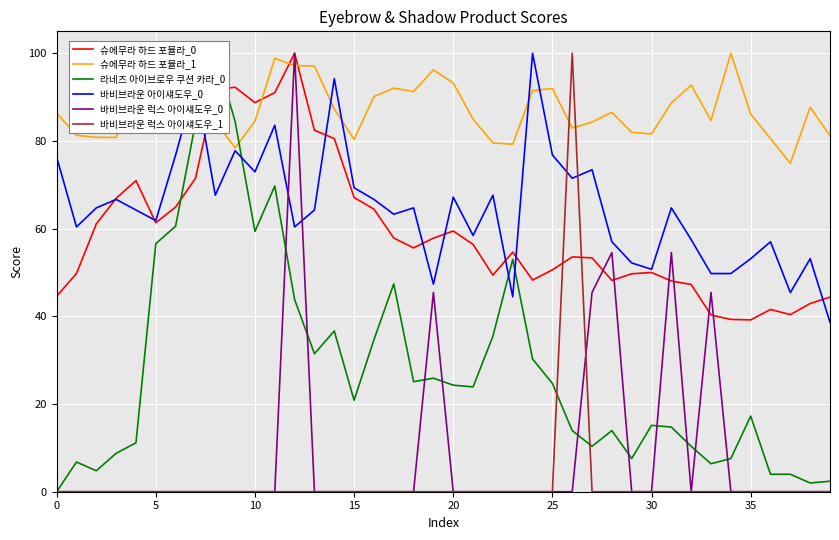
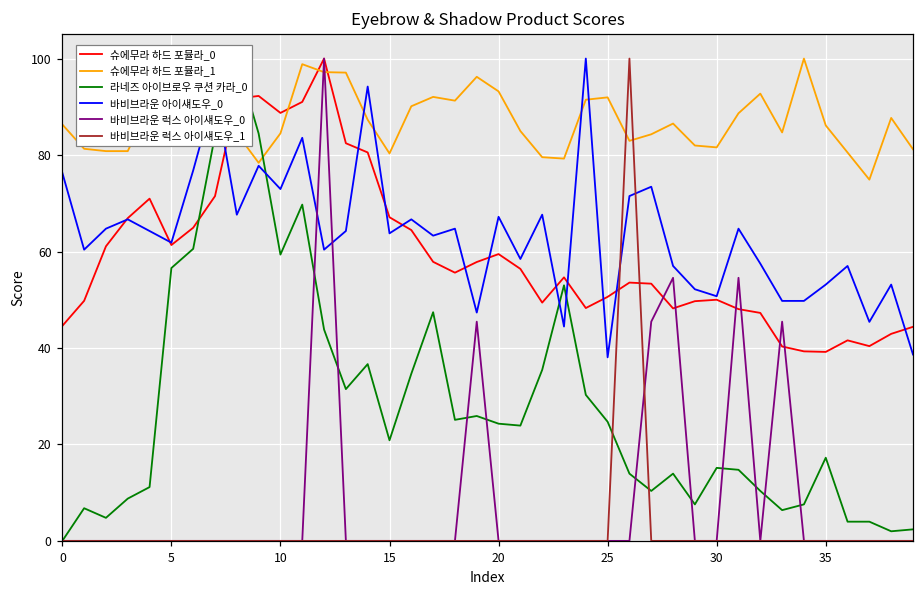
바비브라운 아이섀도우_0, 15: 69 -> 64
바비브라운 아이섀도우_0, 25: 77 -> 38
